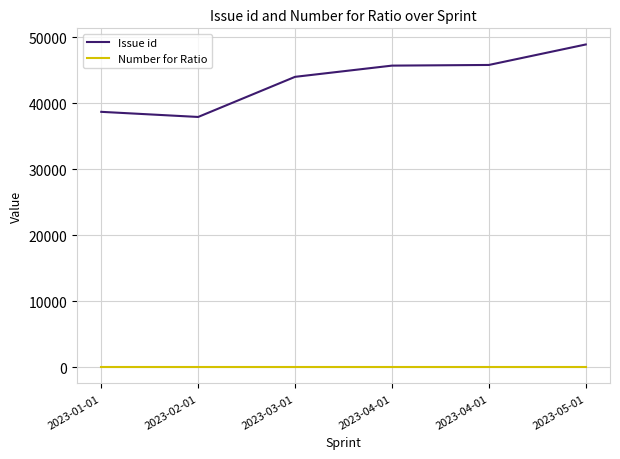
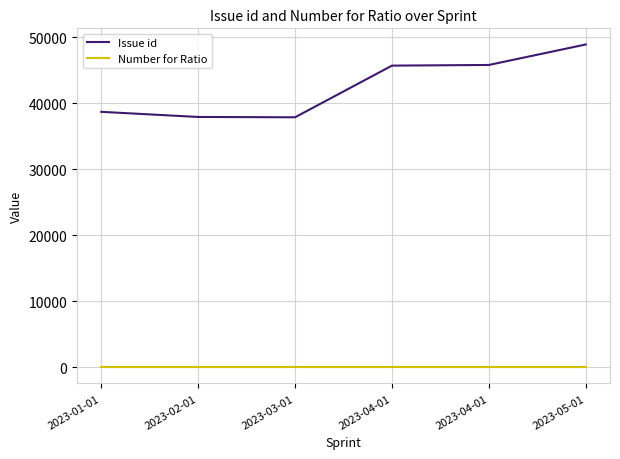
Issue id, 2023-03-01: 44000 -> 38000
